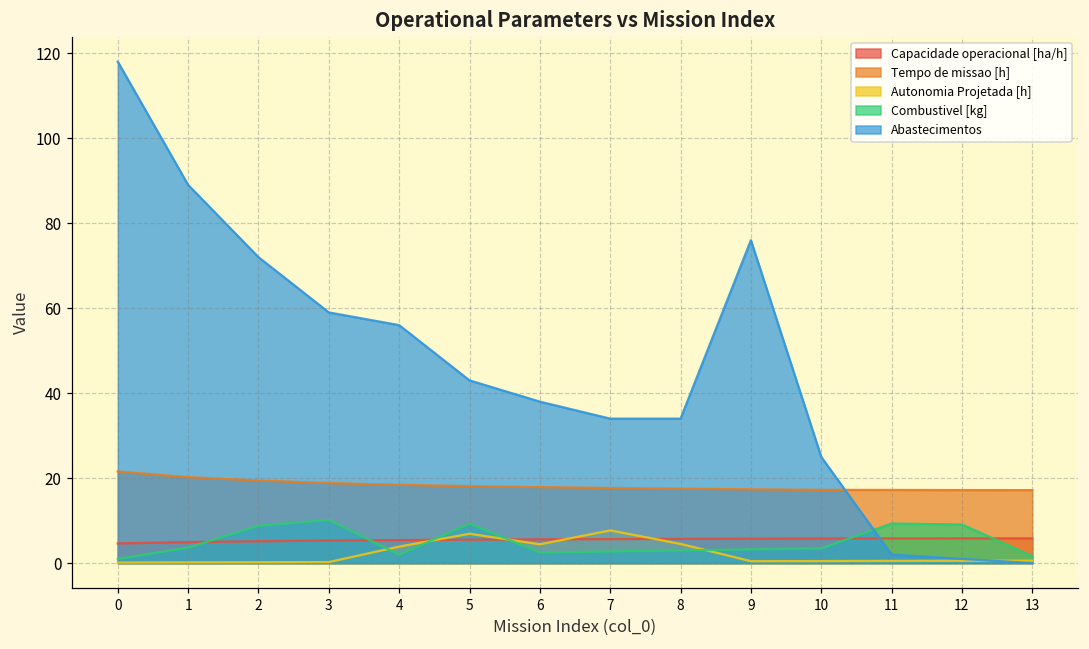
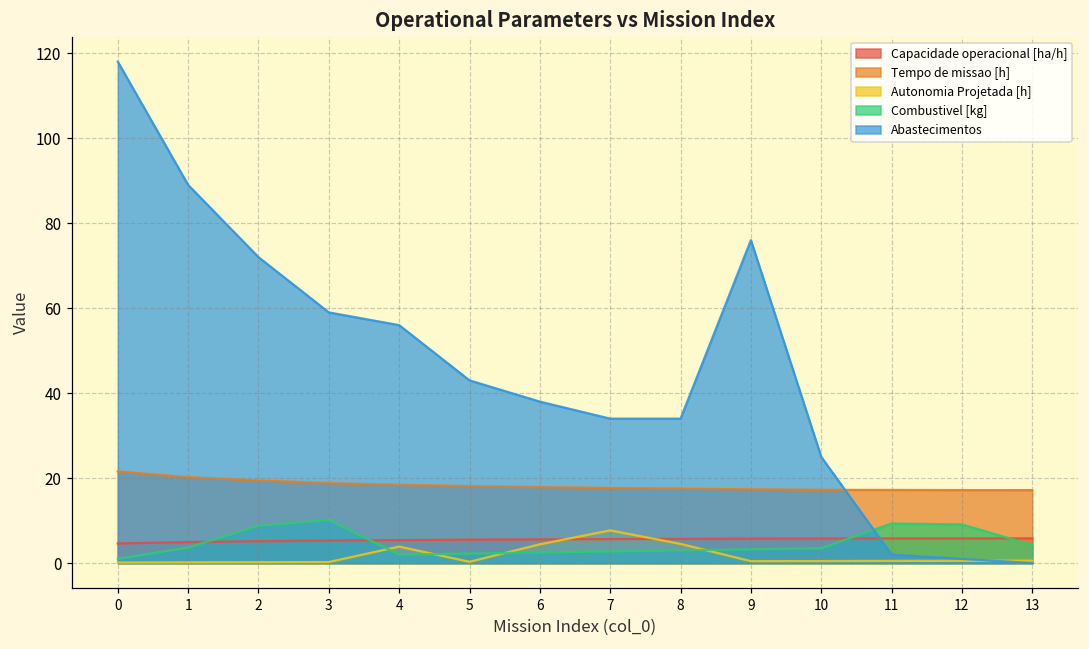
Autonomia Projetada [h], 5: 7 -> 0
Combustivel [kg], 5: 9 -> 2
Combustivel [kg], 13: 2 -> 4
